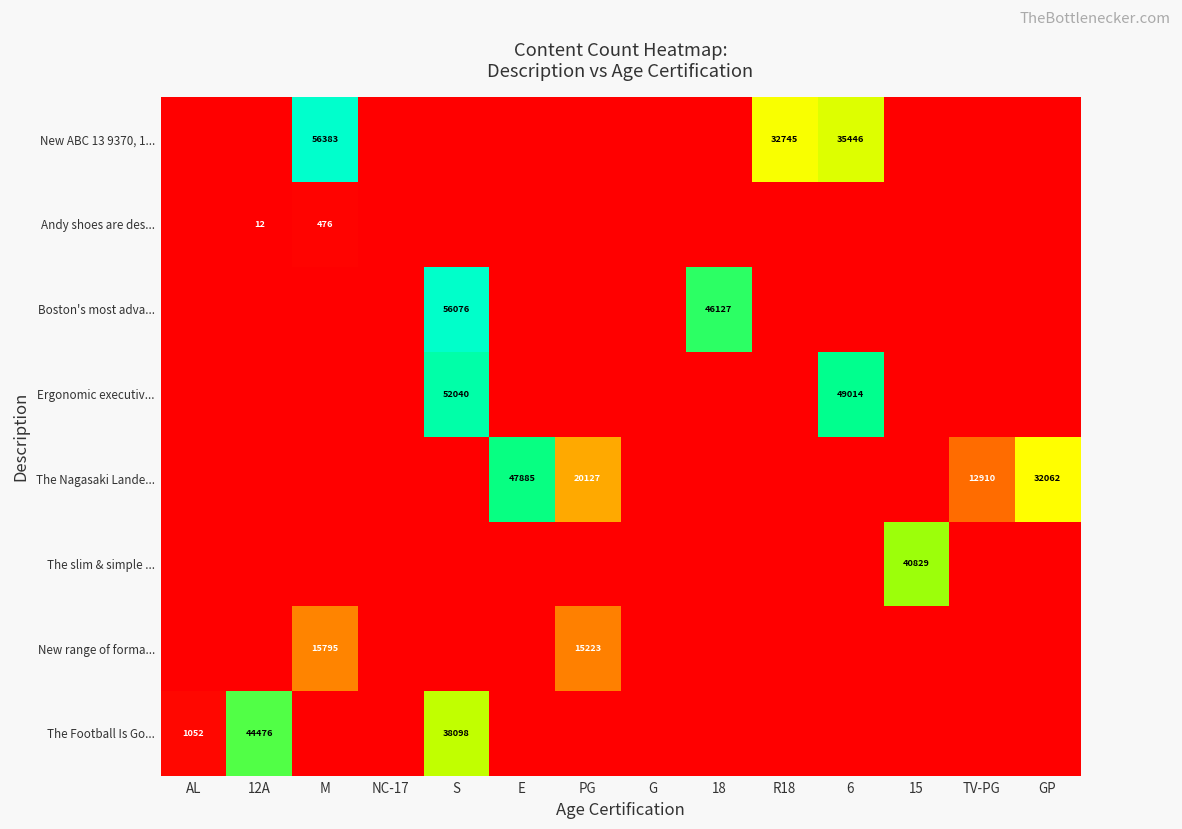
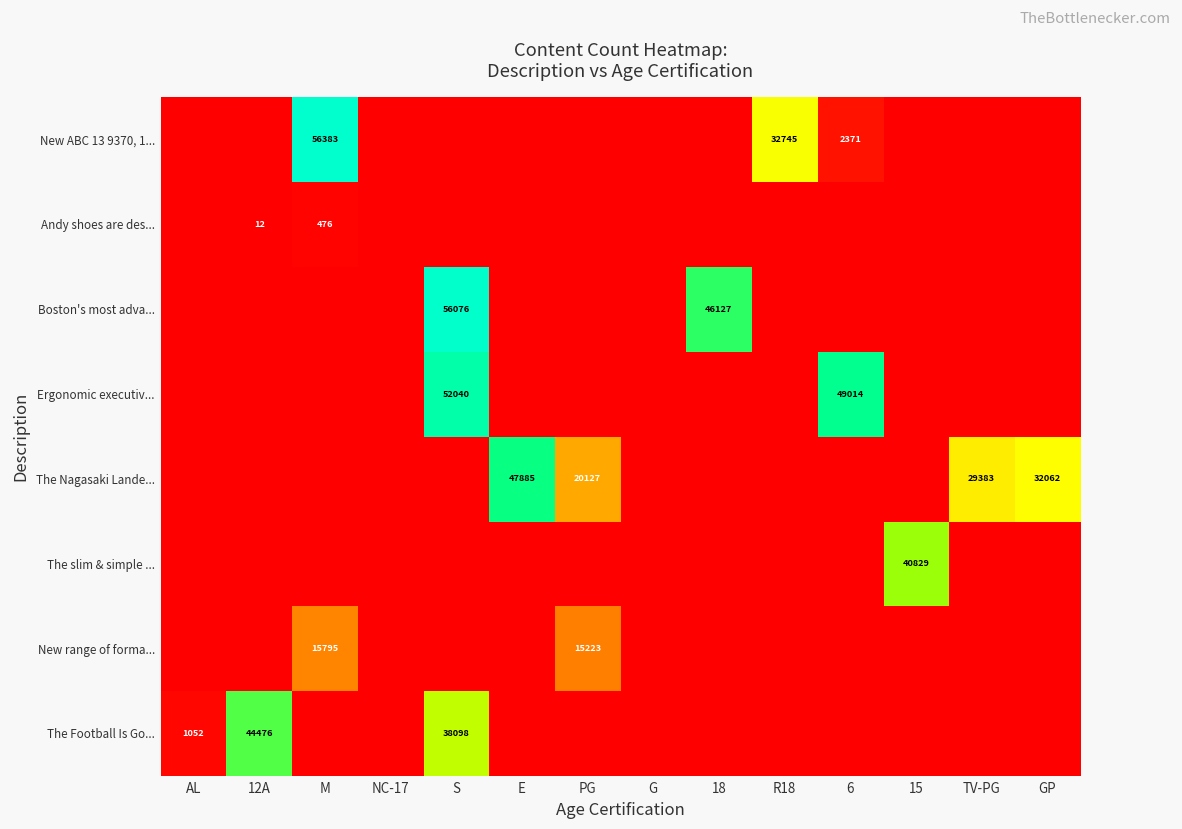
New ABC 13 9370, 1..., 6: 35446 -> 2371
The Nagasaki Lande..., TV-PG: 12910 -> 29383
